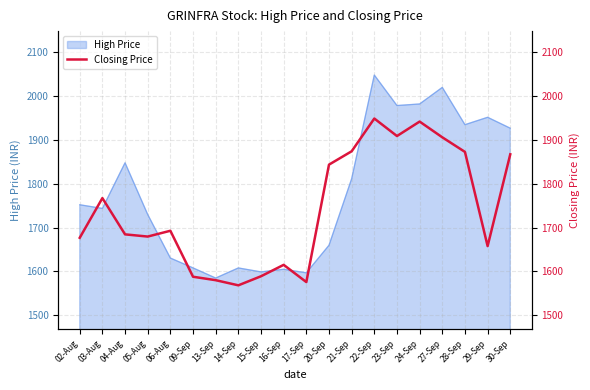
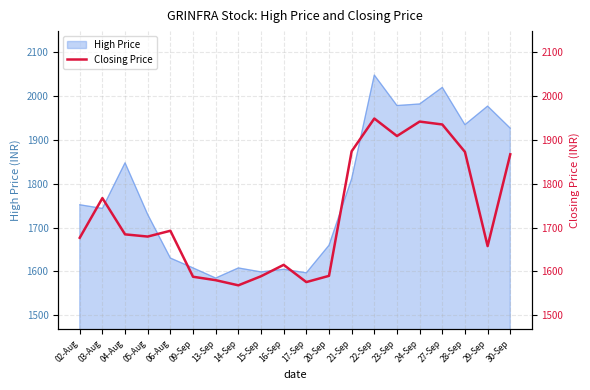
High Price, 29-Sep: 1950 -> 1980
Closing Price, 20-Sep: 1840 -> 1590
Closing Price, 27-Sep: 1910 -> 1930
